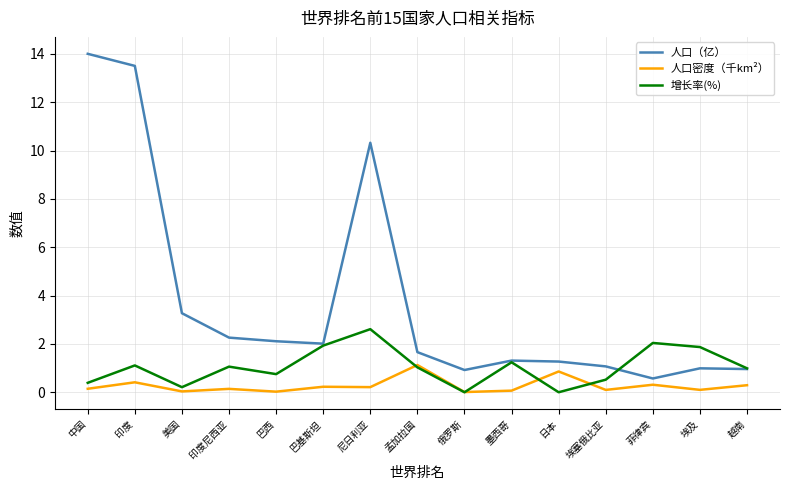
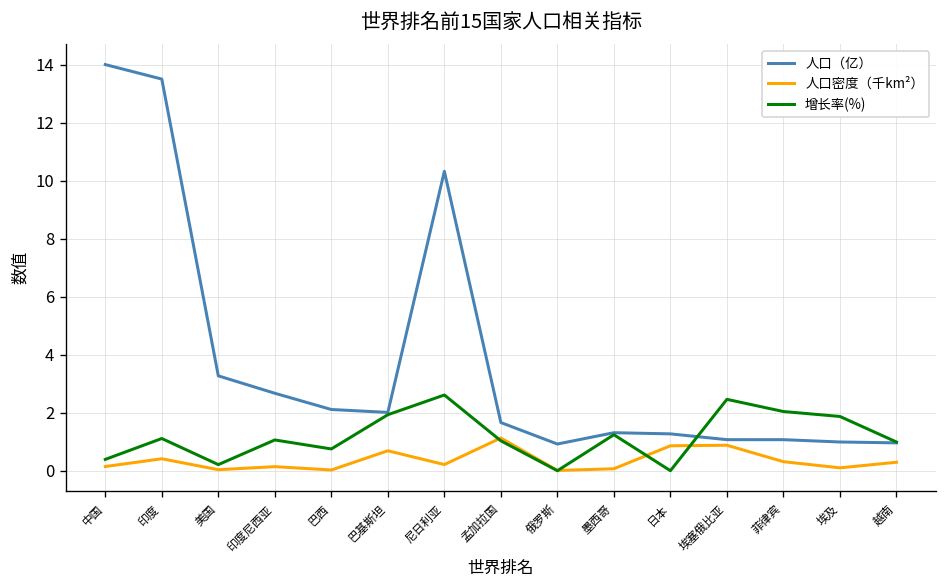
人口（亿）, 印度尼西亚: 2.3 -> 2.7
人口密度（千km²）, 巴基斯坦: 0.2 -> 0.7
人口密度（千km²）, 埃塞俄比亚: 0.1 -> 0.9
增长率(%), 埃塞俄比亚: 0.5 -> 2.5
人口（亿）, 菲律宾: 0.6 -> 1.1
